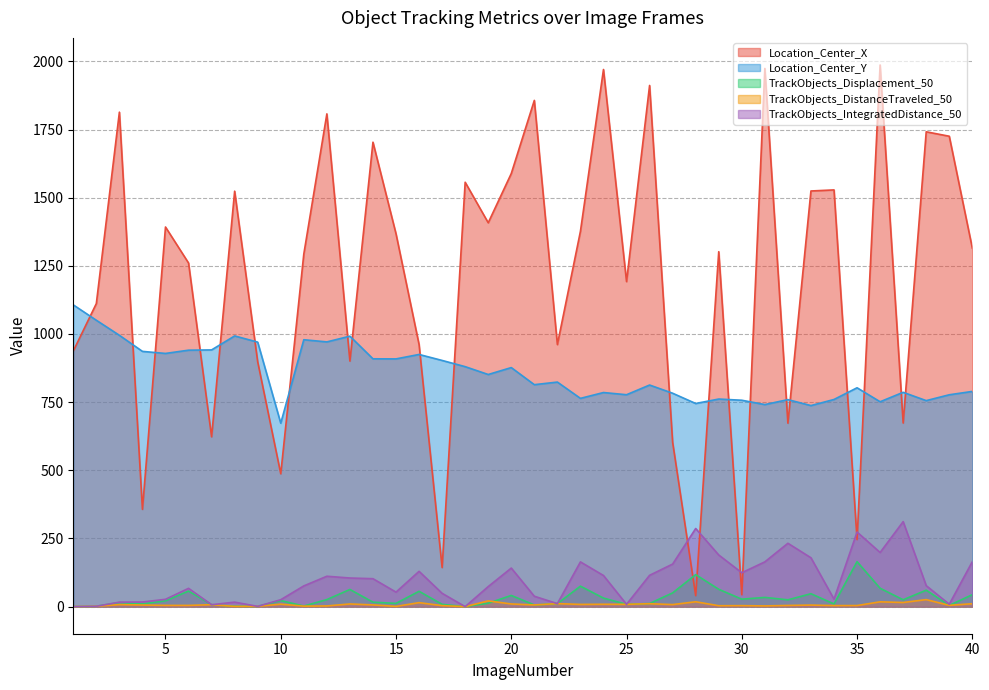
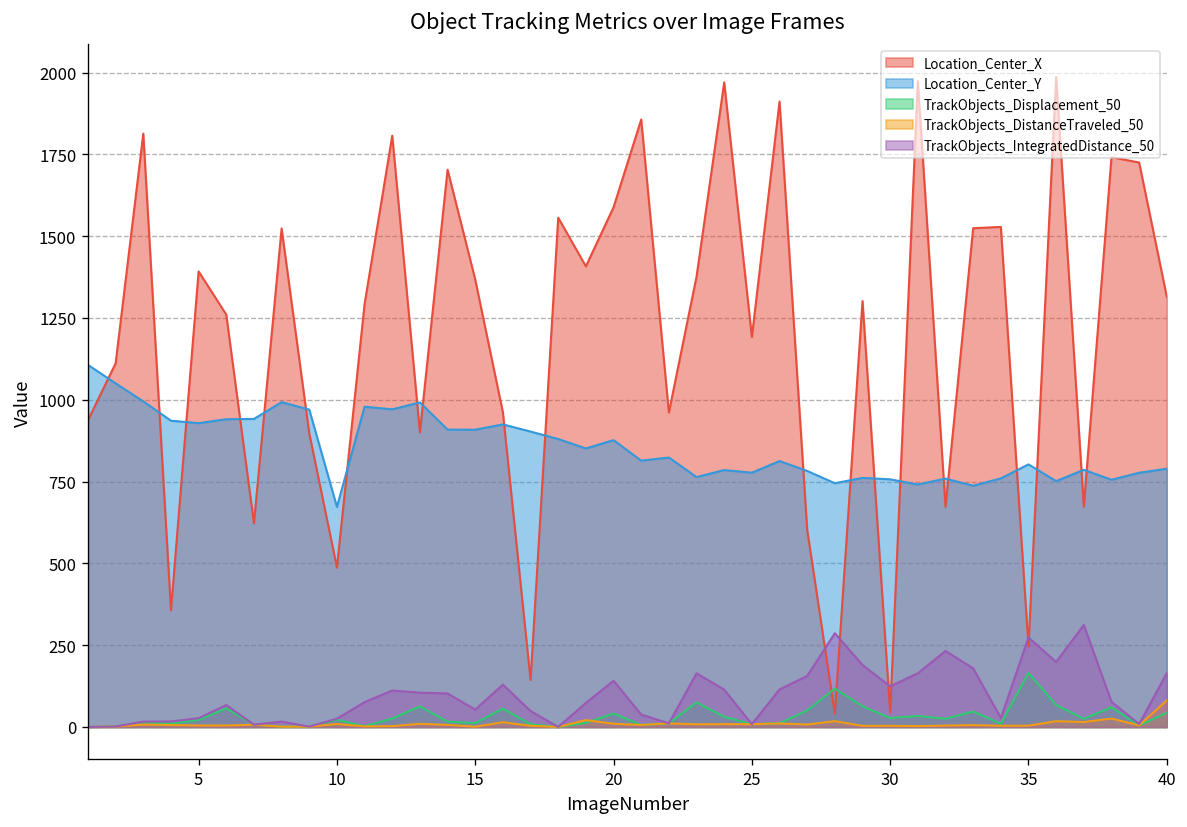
TrackObjects_DistanceTraveled_50, 40: 10 -> 80
